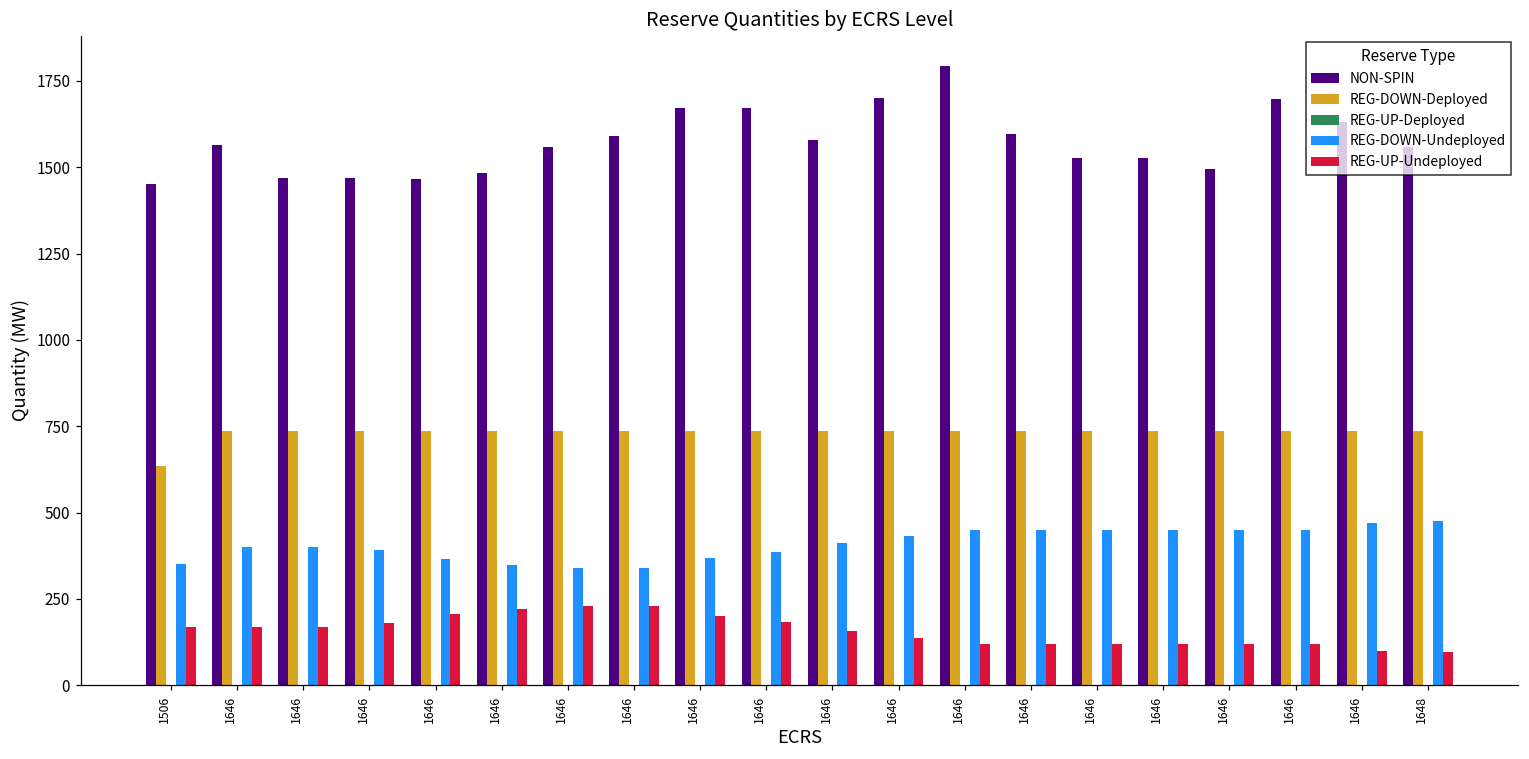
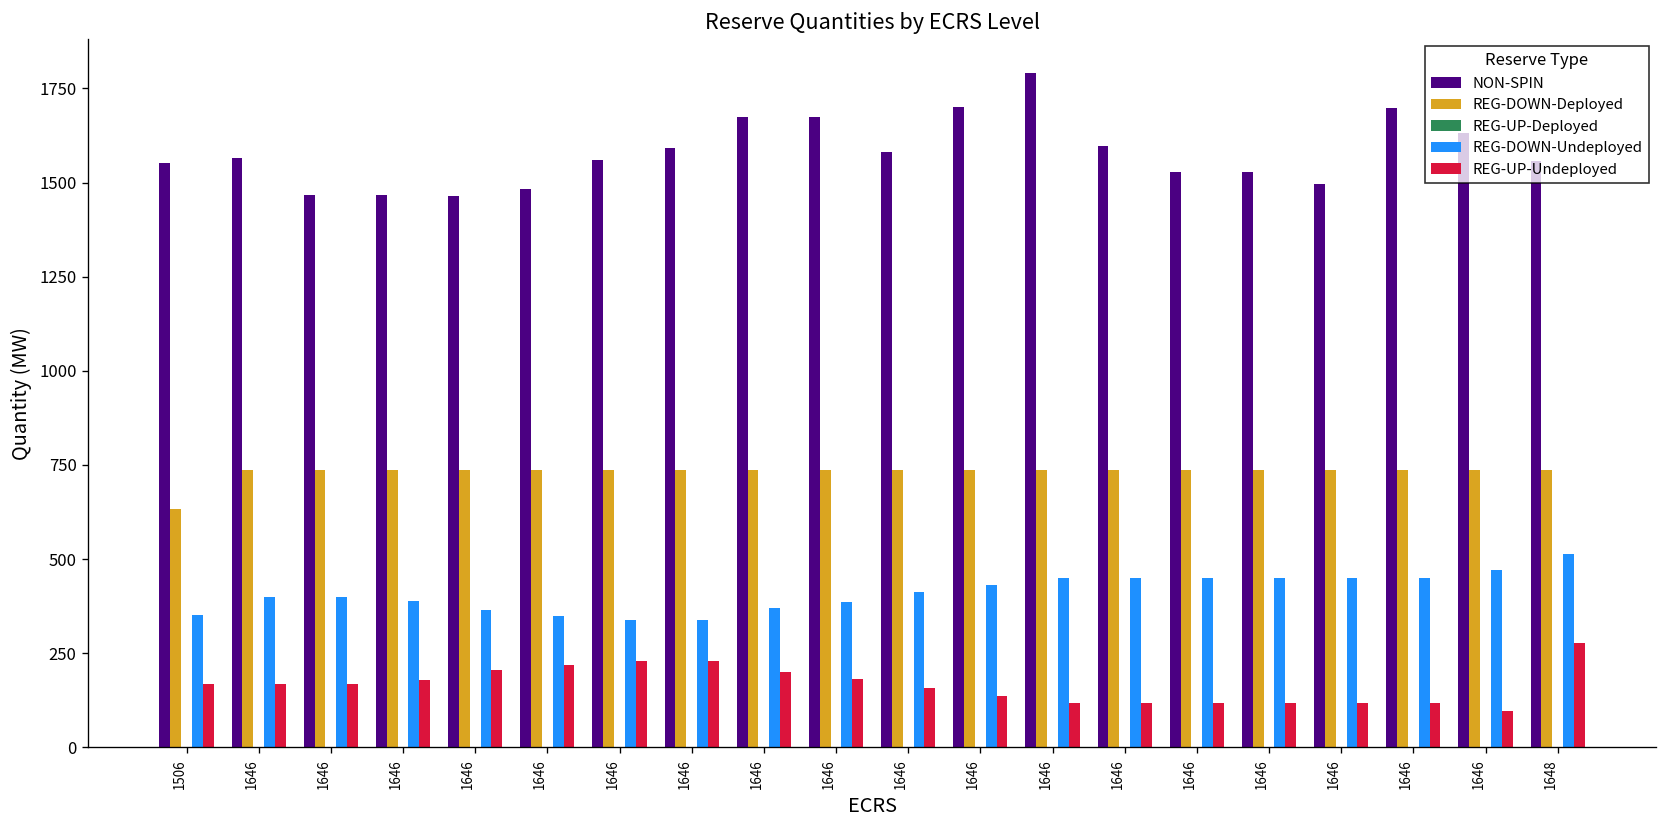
NON-SPIN, 1506: 1450 -> 1550
REG-DOWN-Undeployed, 1648: 470 -> 510
REG-UP-Undeployed, 1648: 100 -> 280
